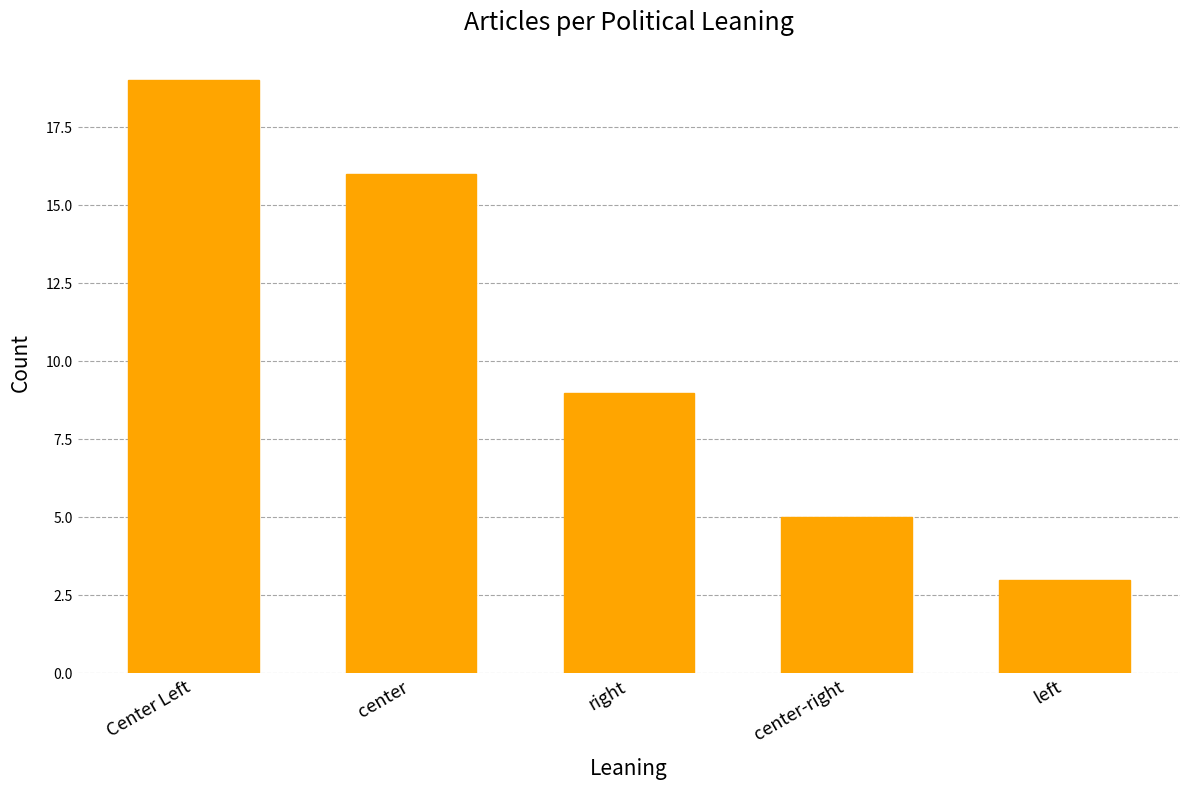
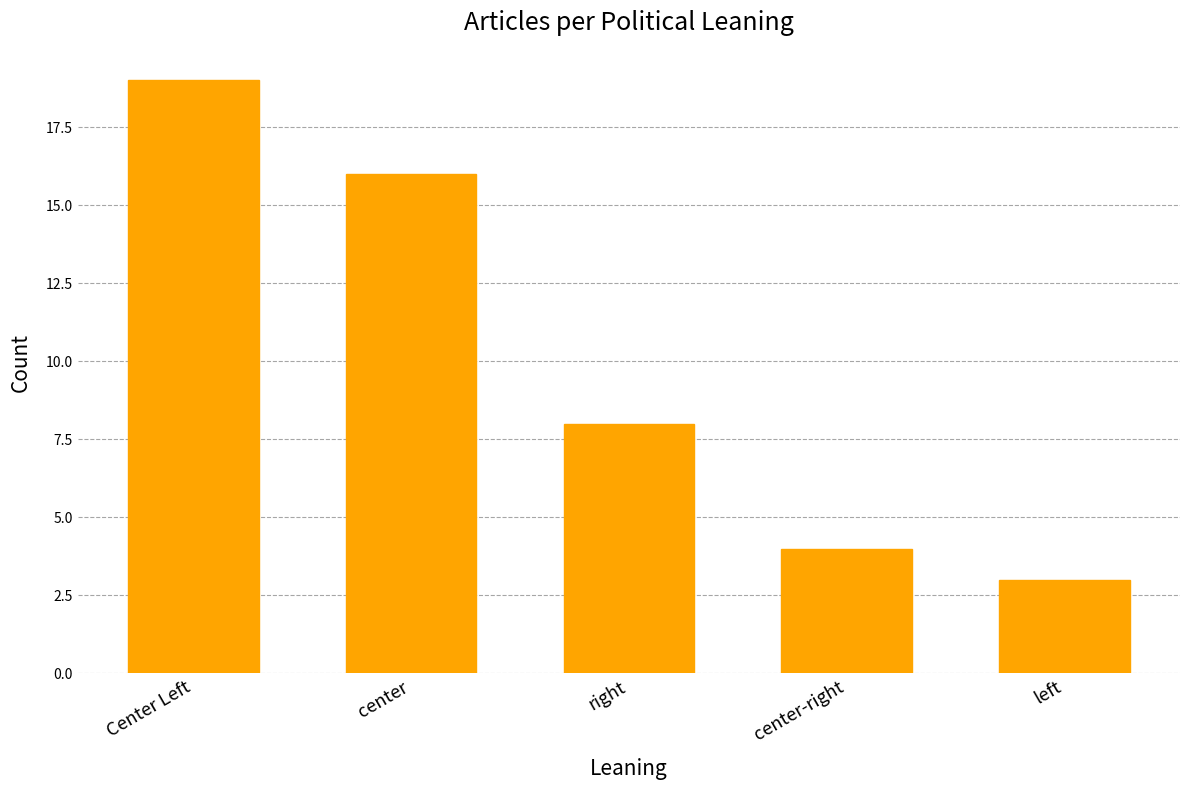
right: 9 -> 8
center-right: 5 -> 4
